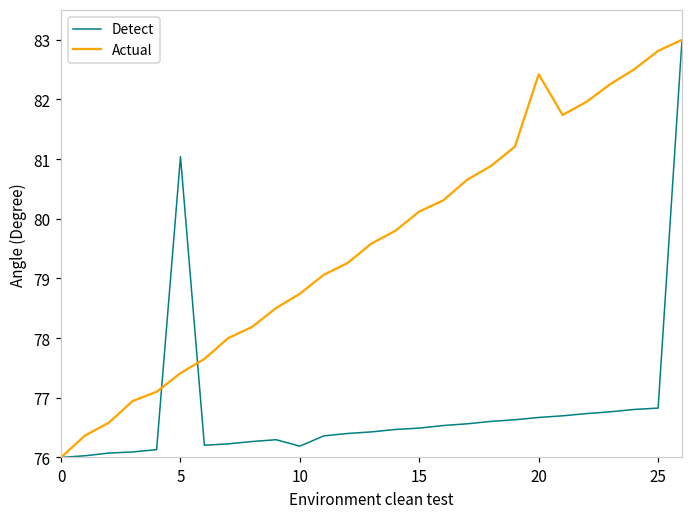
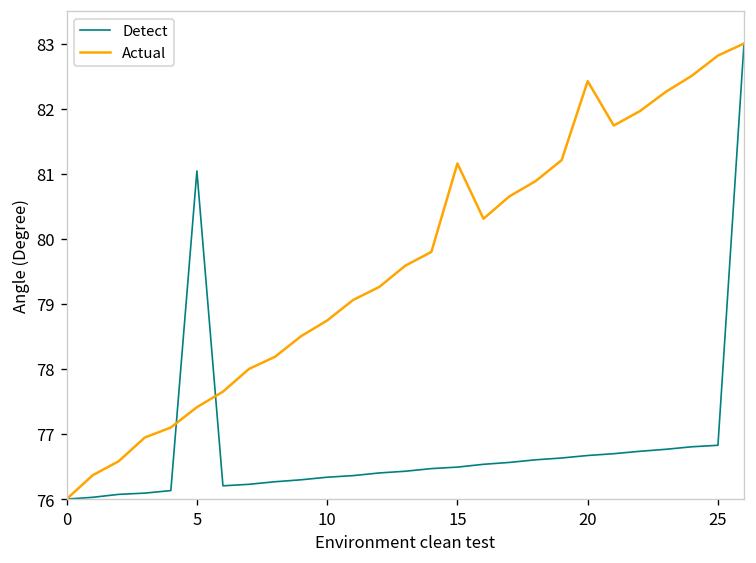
Detect, 10: 76.2 -> 76.3
Actual, 15: 80.1 -> 81.2
